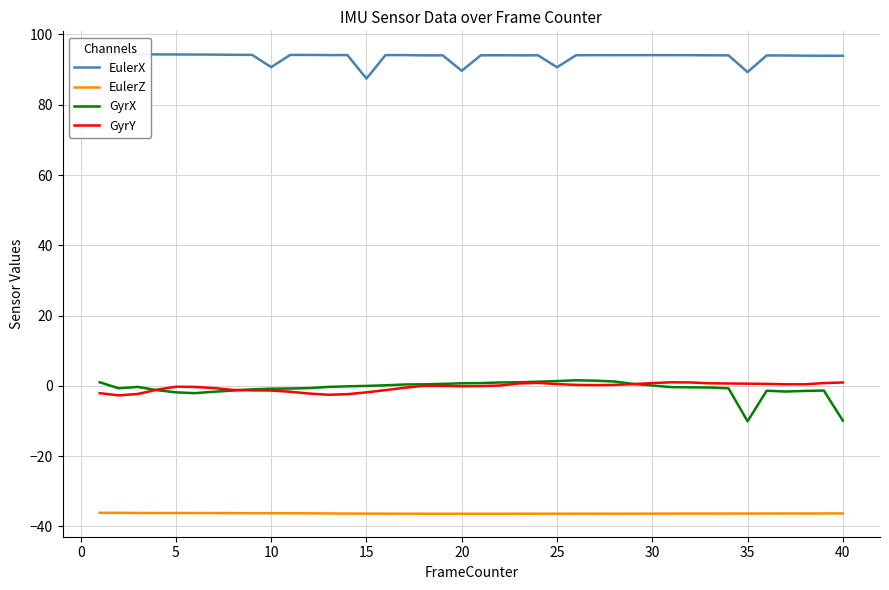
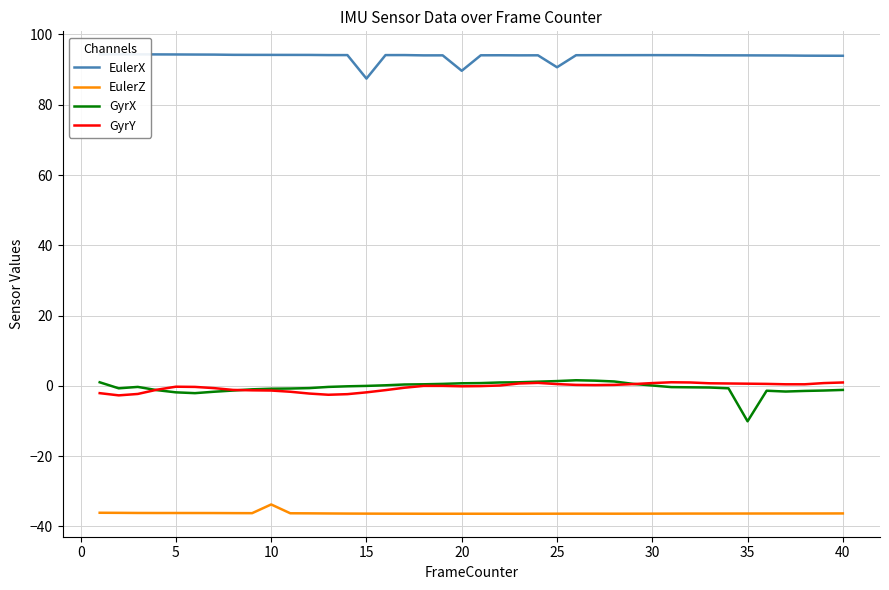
EulerX, 10: 91 -> 94
EulerZ, 10: -36 -> -34
EulerX, 35: 89 -> 94
GyrX, 40: -10 -> -1
